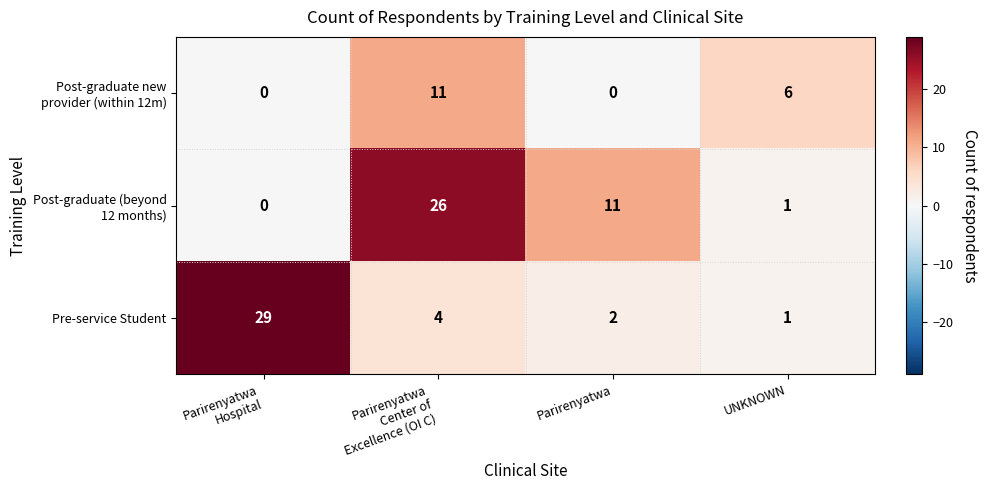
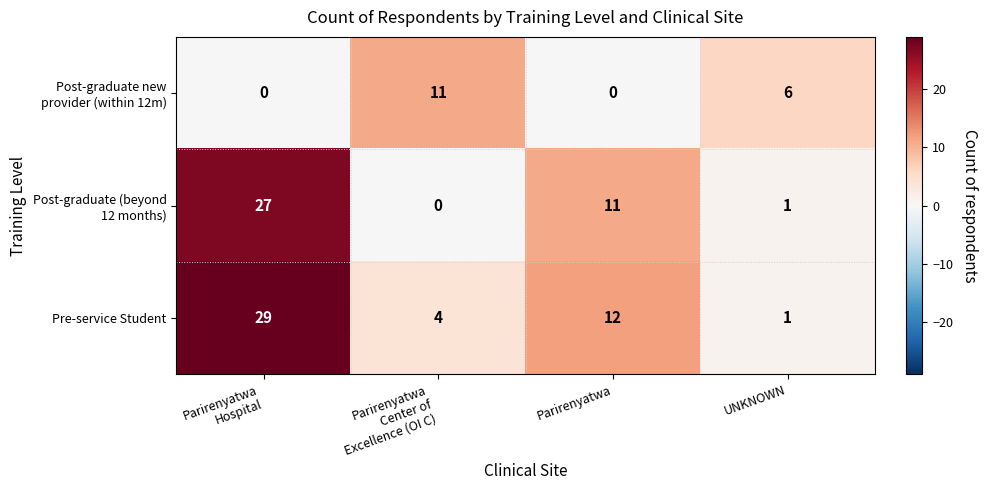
Post-graduate (beyond 12 months), Parirenyatwa Hospital: 0 -> 27
Post-graduate (beyond 12 months), Parirenyatwa Center of Excellence (OI C): 26 -> 0
Pre-service Student, Parirenyatwa: 2 -> 12
